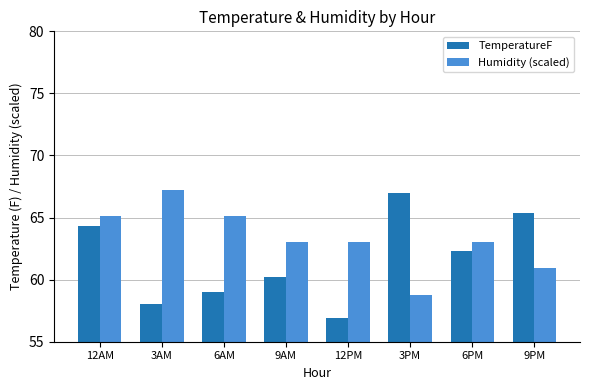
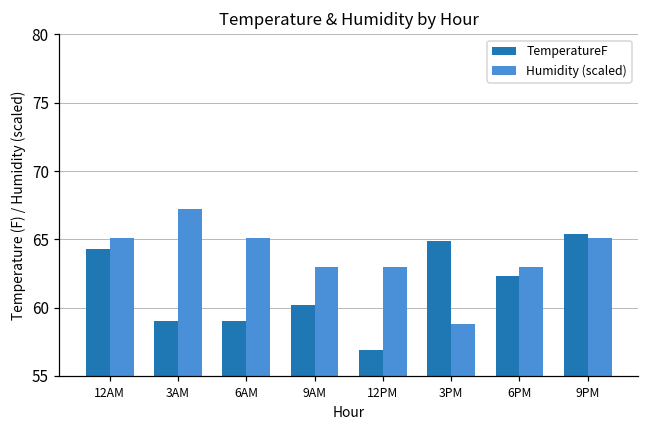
TemperatureF, 3AM: 58 -> 59
TemperatureF, 3PM: 67.0 -> 64.9
Humidity (scaled), 9PM: 60.9 -> 65.1
